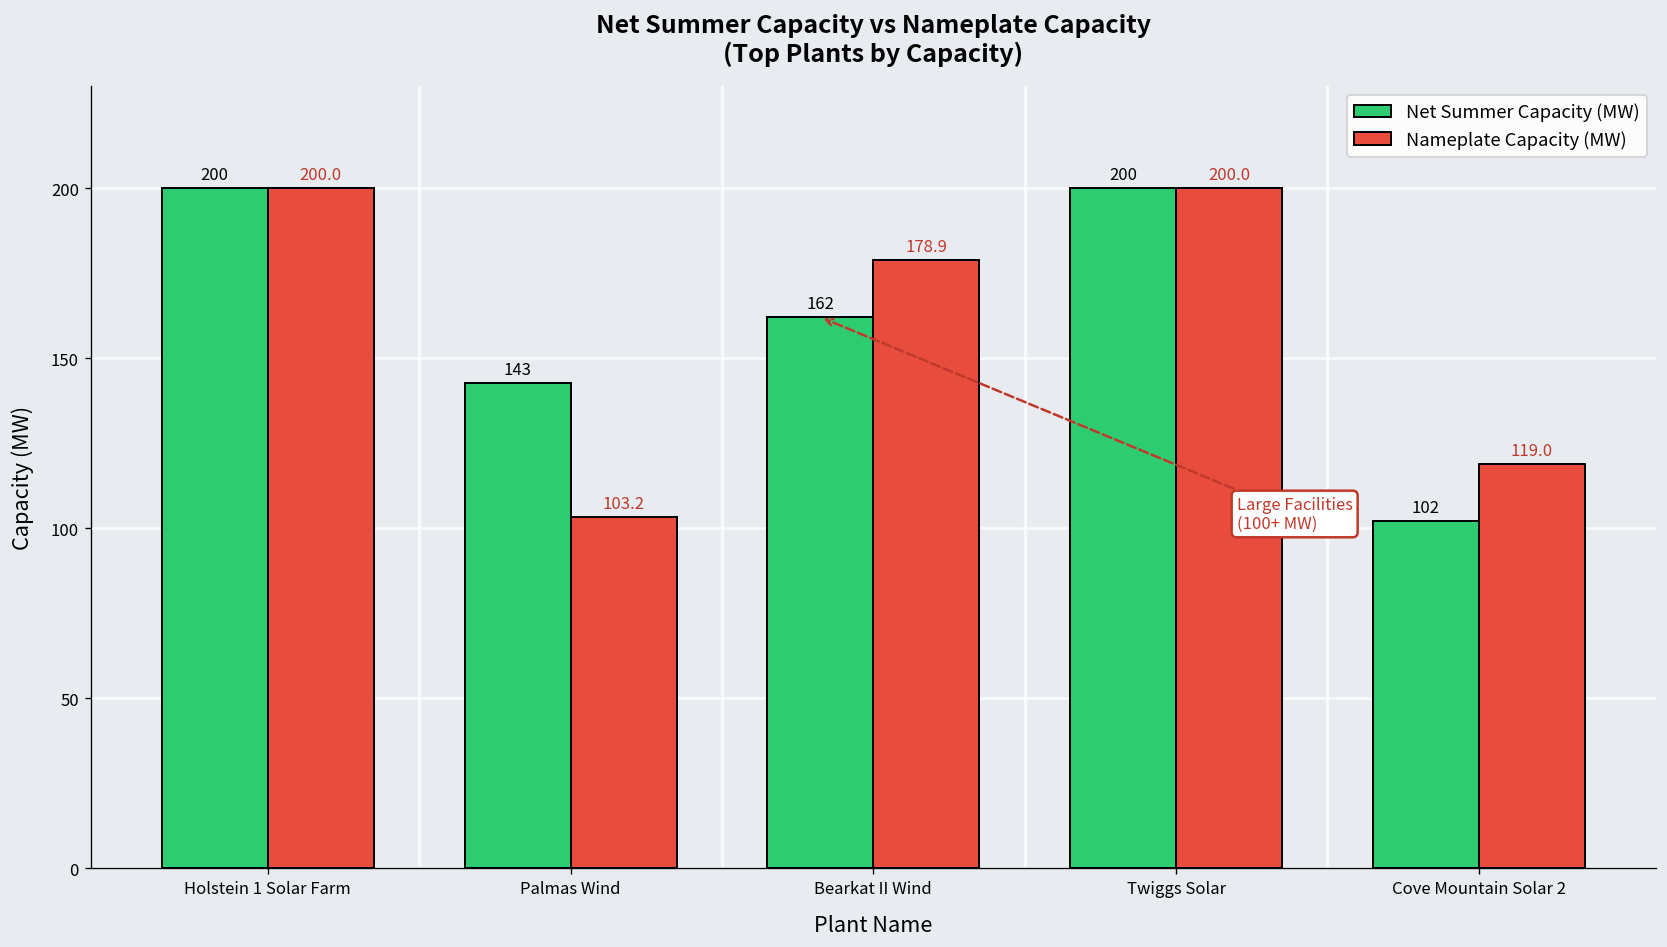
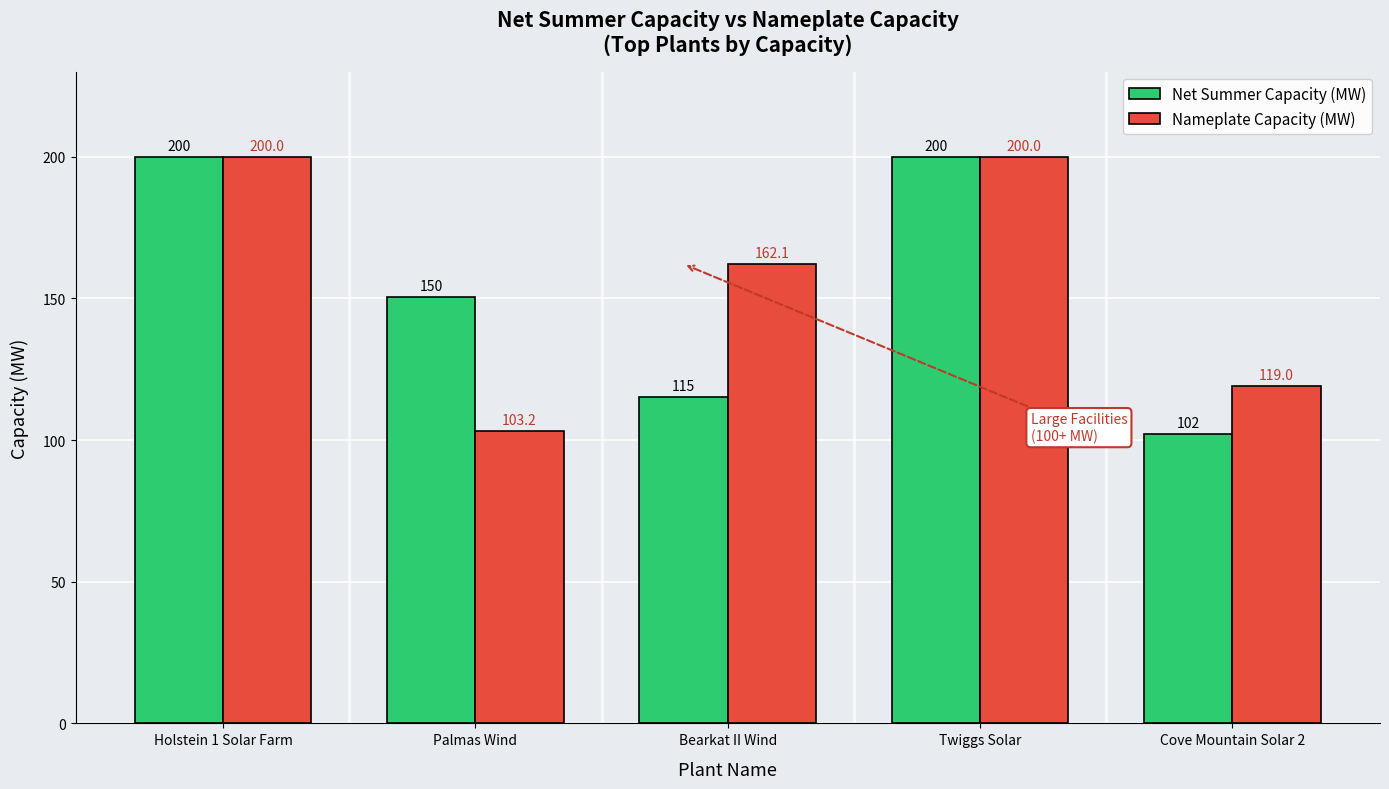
Net Summer Capacity (MW), Palmas Wind: 143 -> 150
Net Summer Capacity (MW), Bearkat II Wind: 162 -> 115
Nameplate Capacity (MW), Bearkat II Wind: 178.9 -> 162.1
